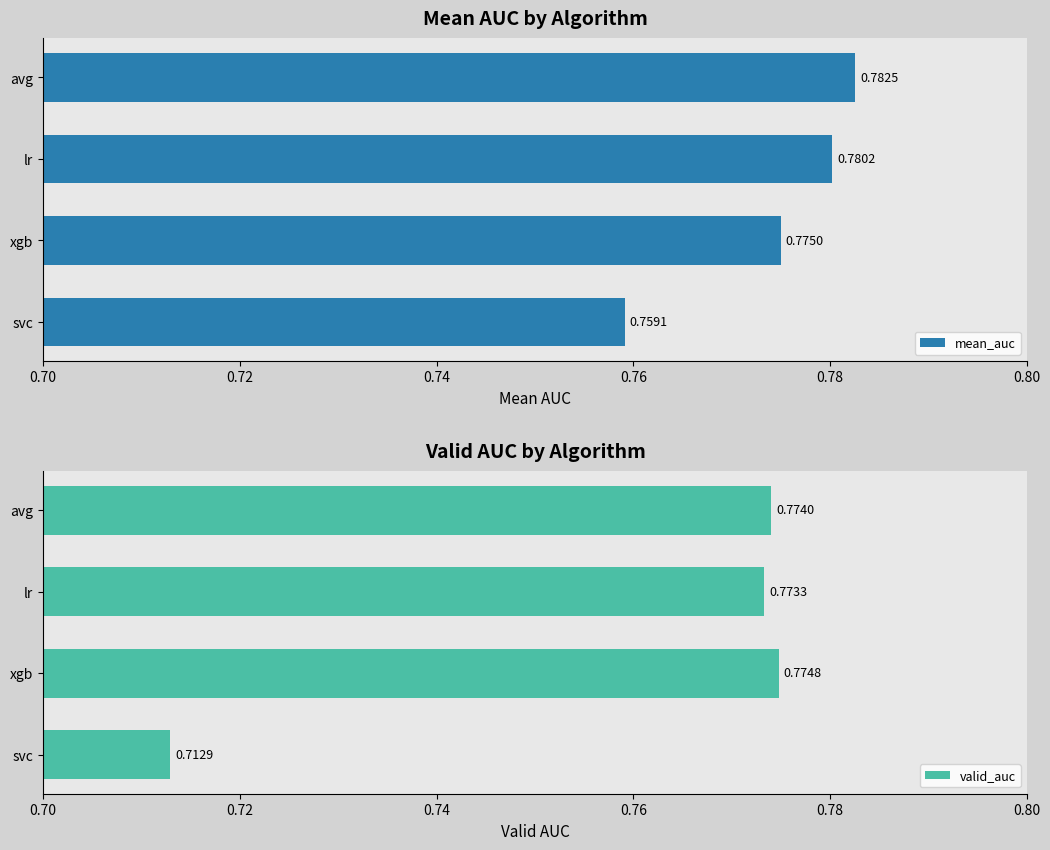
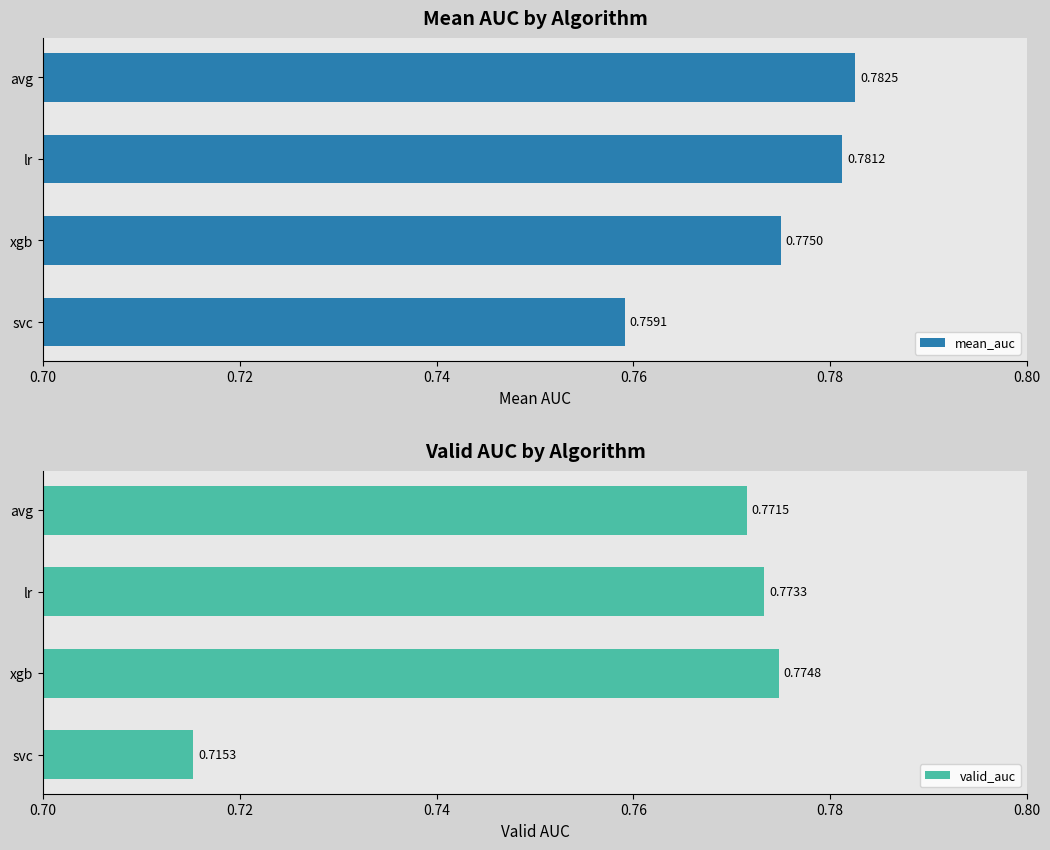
Mean AUC by Algorithm, lr: 0.7802 -> 0.7812
Valid AUC by Algorithm, avg: 0.7740 -> 0.7715
Valid AUC by Algorithm, svc: 0.7129 -> 0.7153
